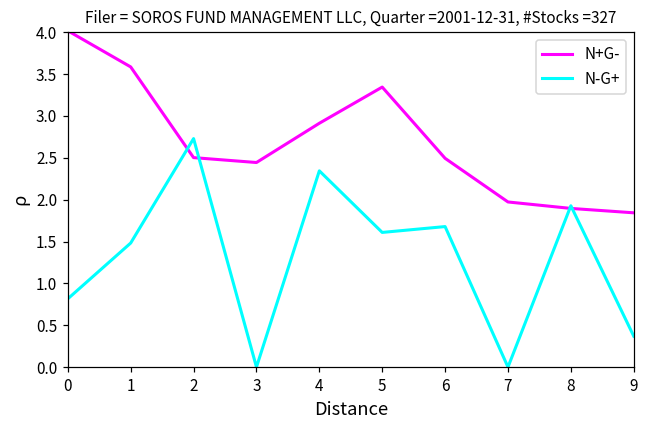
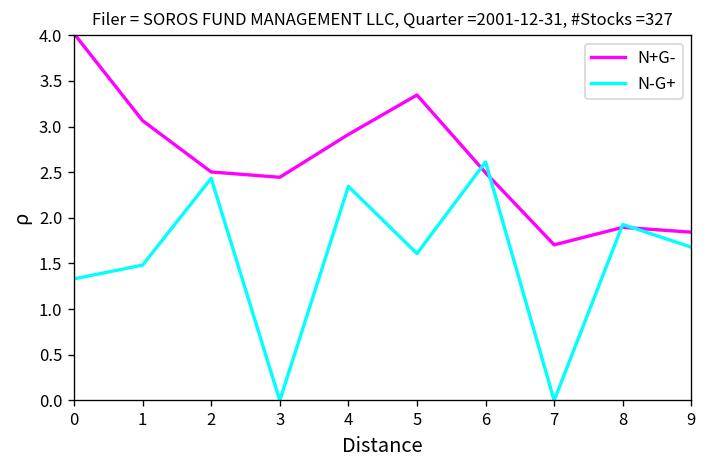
N-G+, 0: 0.8 -> 1.3
N+G-, 1: 3.6 -> 3.1
N-G+, 2: 2.7 -> 2.4
N-G+, 6: 1.7 -> 2.6
N+G-, 7: 2.0 -> 1.7
N-G+, 9: 0.4 -> 1.7
